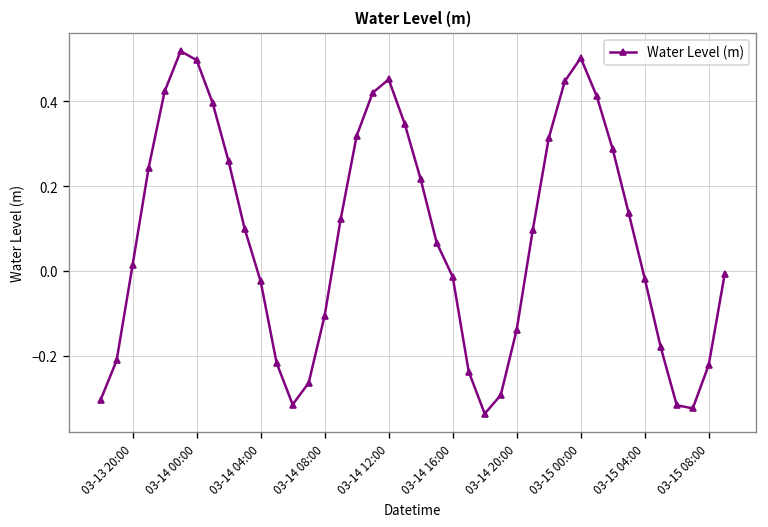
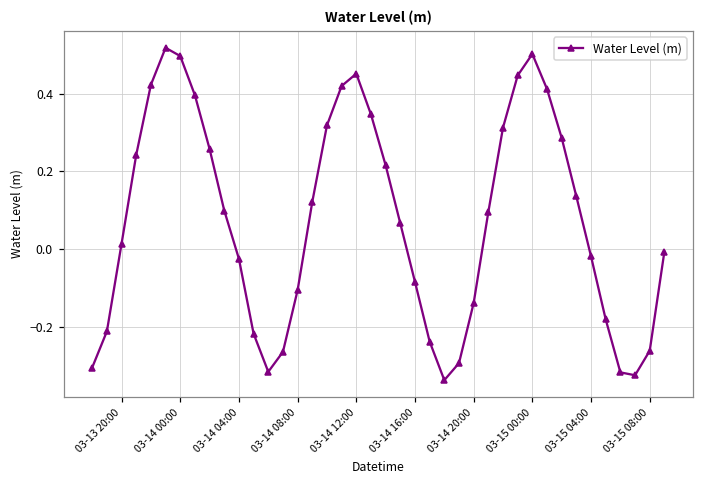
03-14 16:00: -0.01 -> -0.08
03-15 08:00: -0.22 -> -0.26
